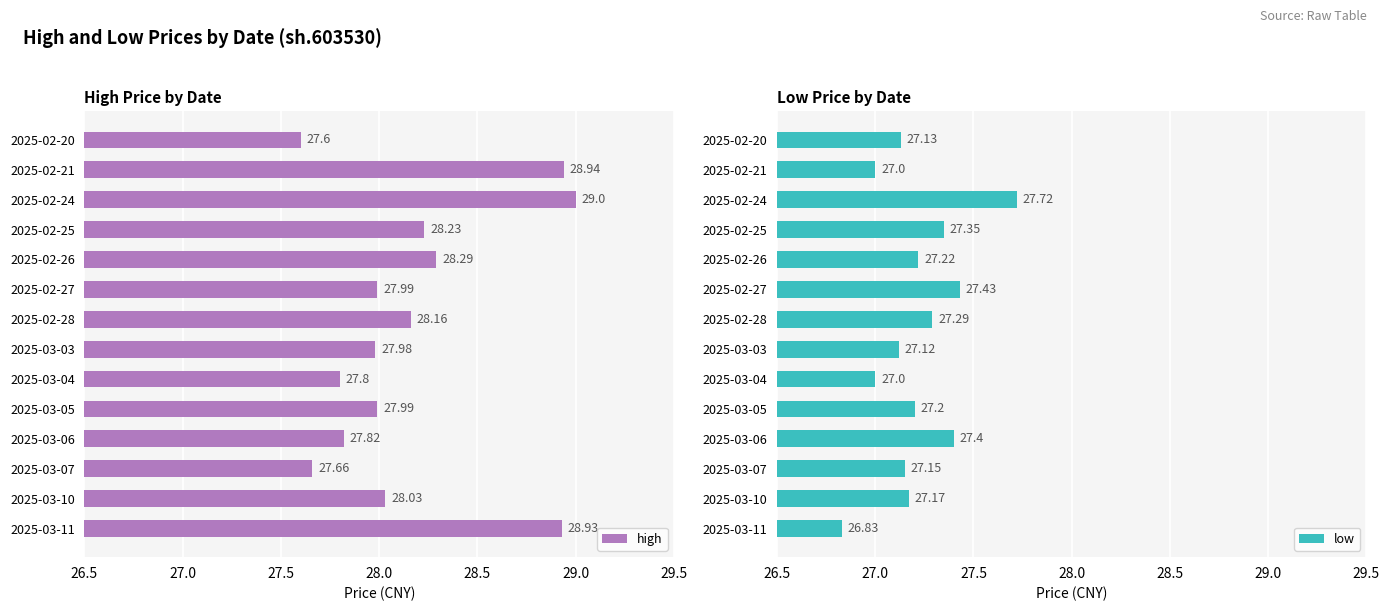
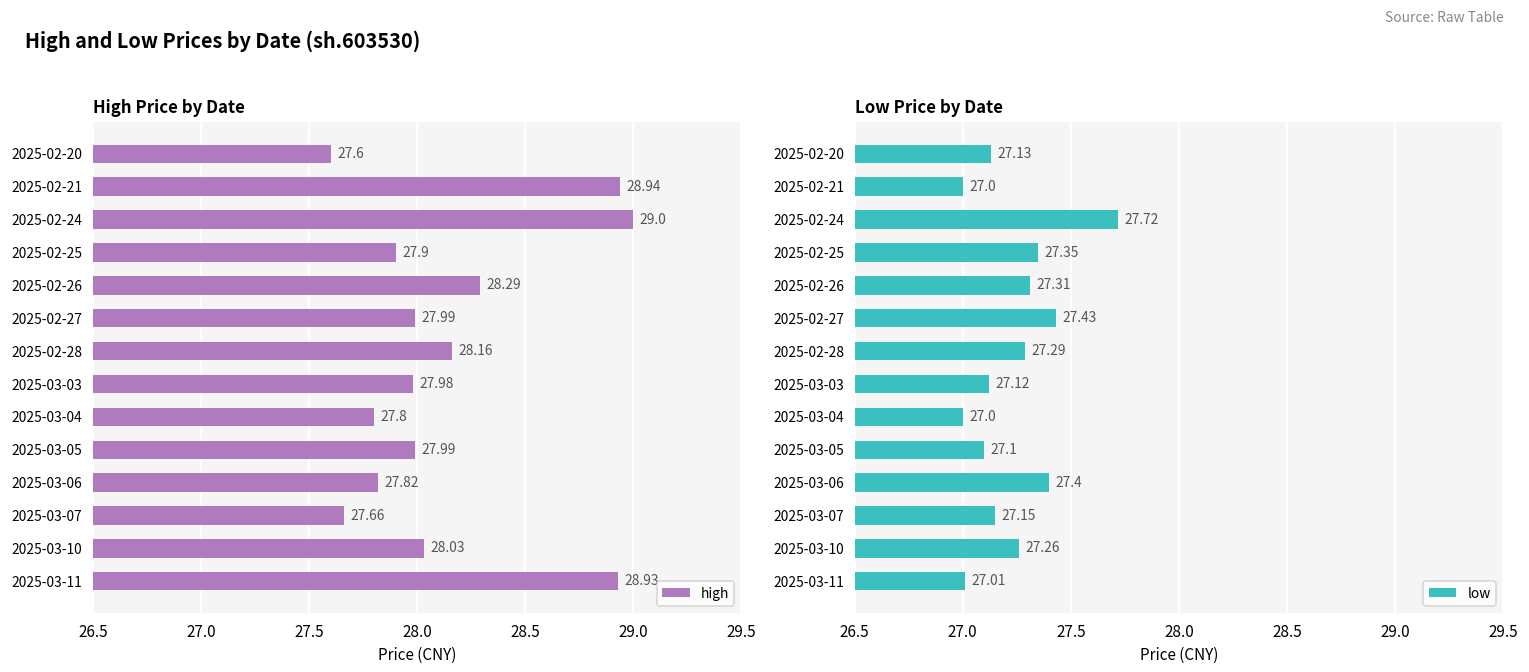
High Price by Date, 2025-02-25: 28.23 -> 27.9
Low Price by Date, 2025-02-26: 27.22 -> 27.31
Low Price by Date, 2025-03-05: 27.2 -> 27.1
Low Price by Date, 2025-03-10: 27.17 -> 27.26
Low Price by Date, 2025-03-11: 26.83 -> 27.01
